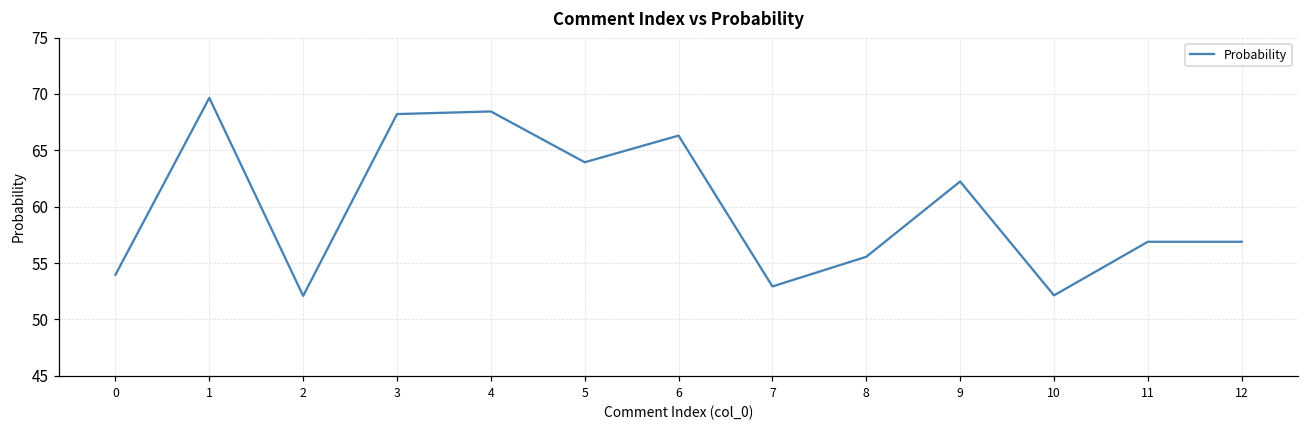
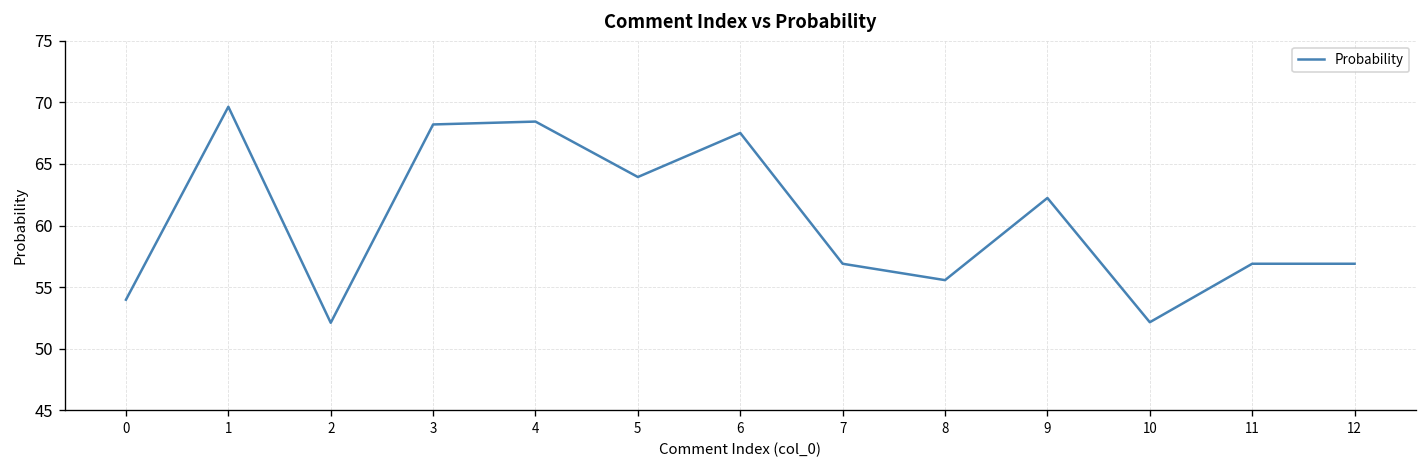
6: 66.3 -> 67.5
7: 52.9 -> 56.9
